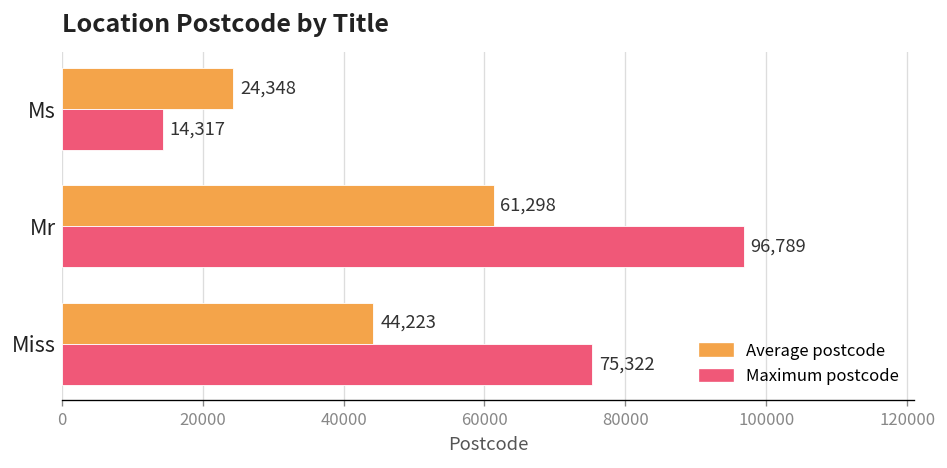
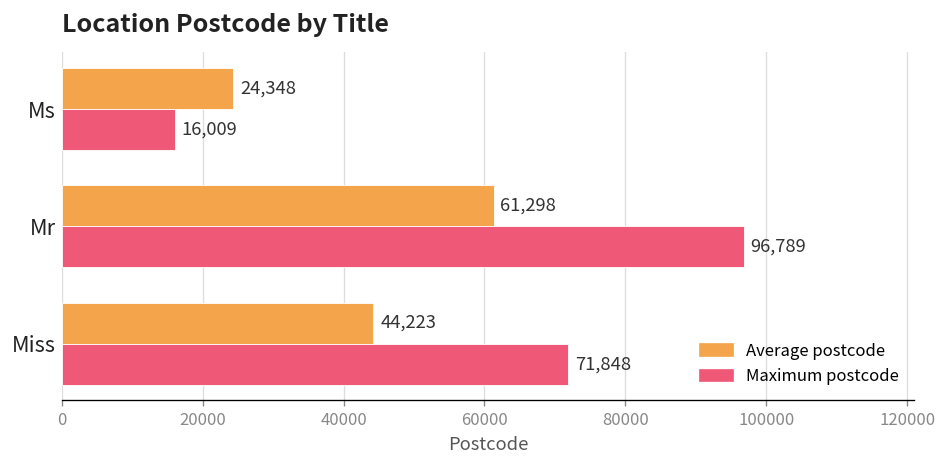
Maximum postcode, Ms: 14,317 -> 16,009
Maximum postcode, Miss: 75,322 -> 71,848
